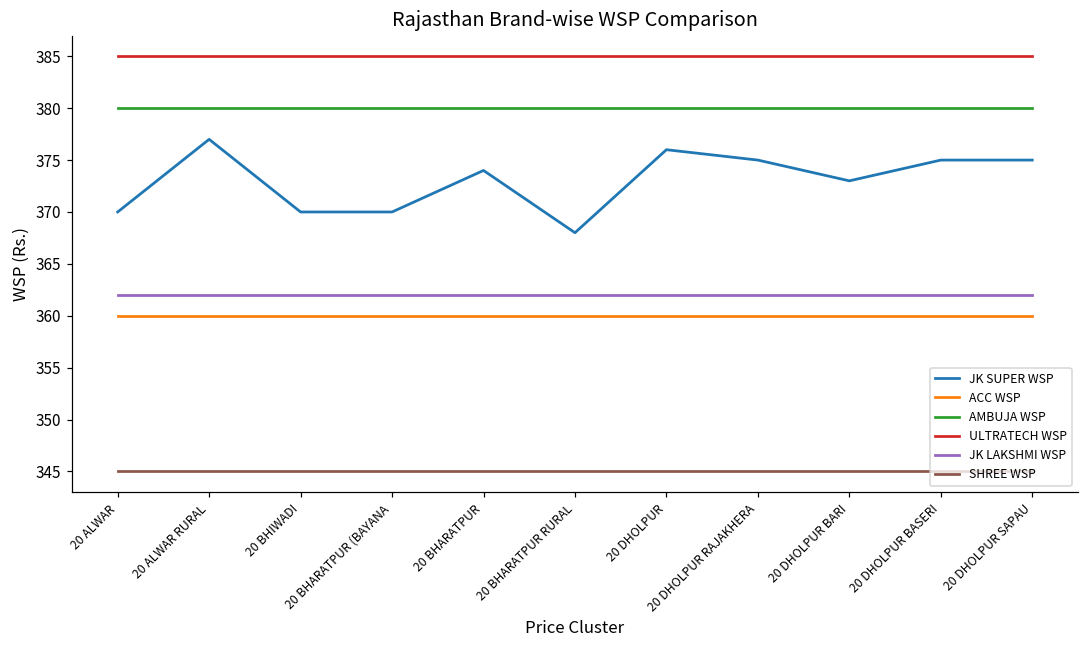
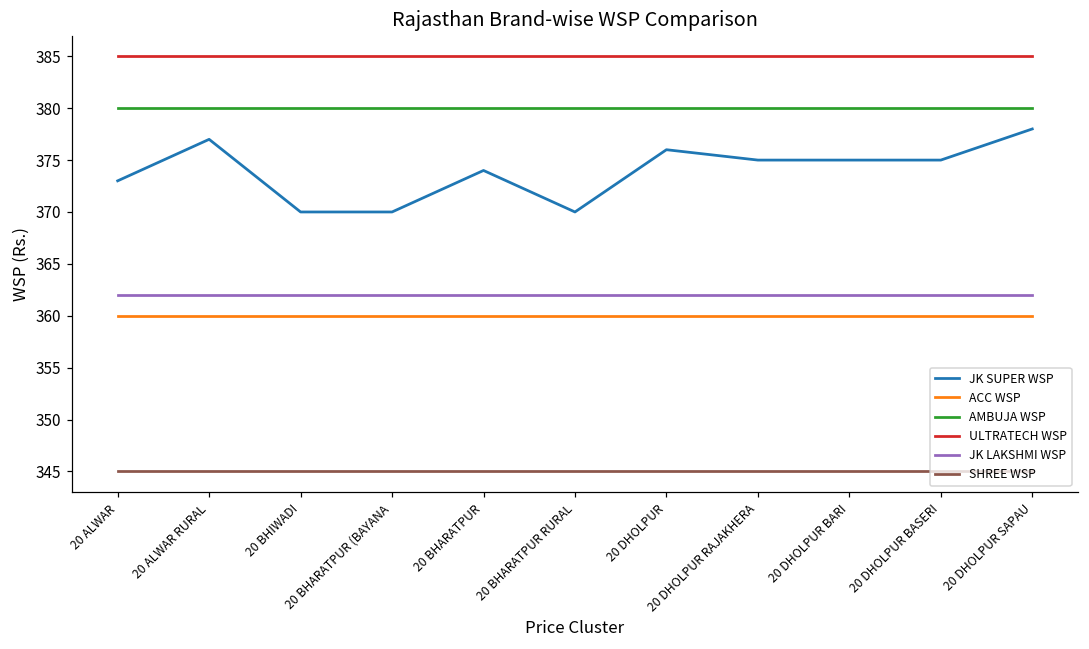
JK SUPER WSP, 20 ALWAR: 370 -> 373
JK SUPER WSP, 20 BHARATPUR RURAL: 368 -> 370
JK SUPER WSP, 20 DHOLPUR BARI: 373 -> 375
JK SUPER WSP, 20 DHOLPUR SAPAU: 375 -> 378
